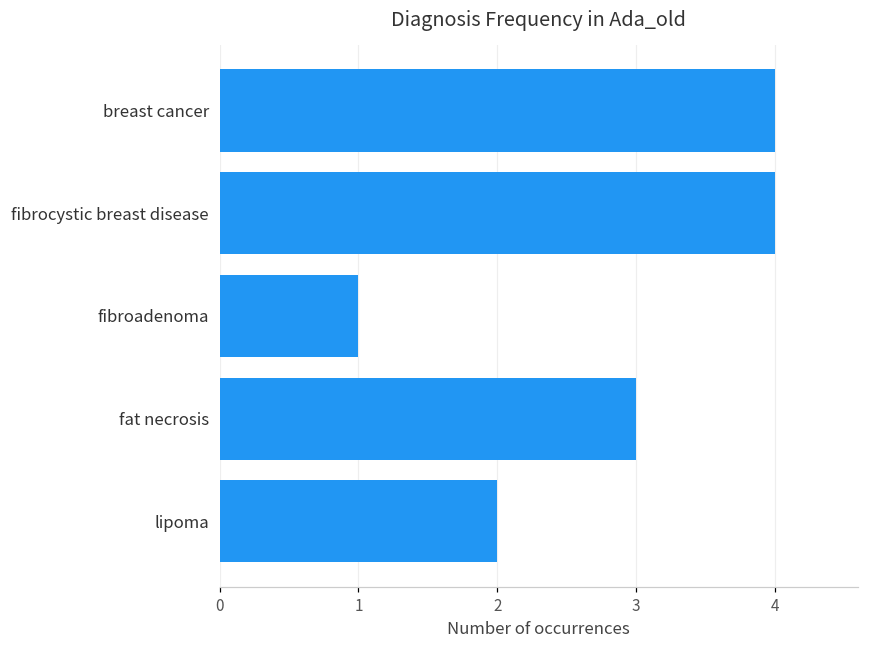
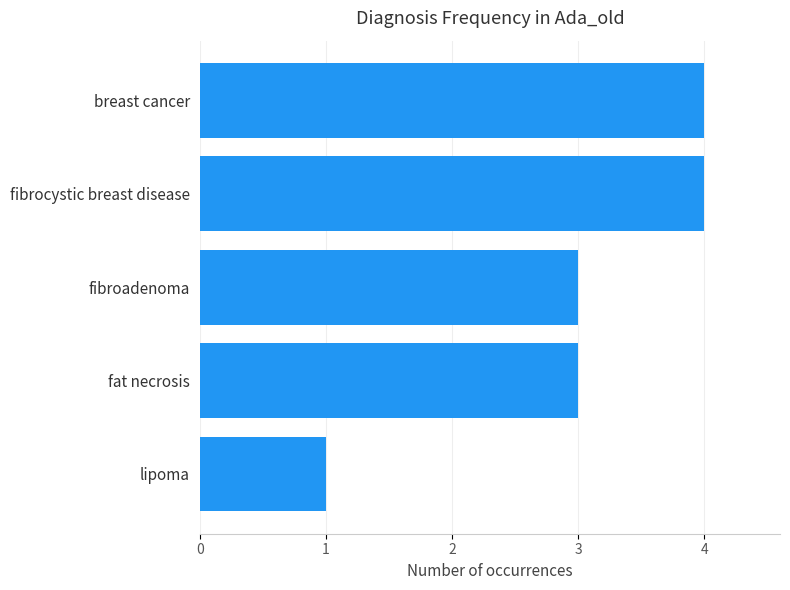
fibroadenoma: 1 -> 3
lipoma: 2 -> 1
